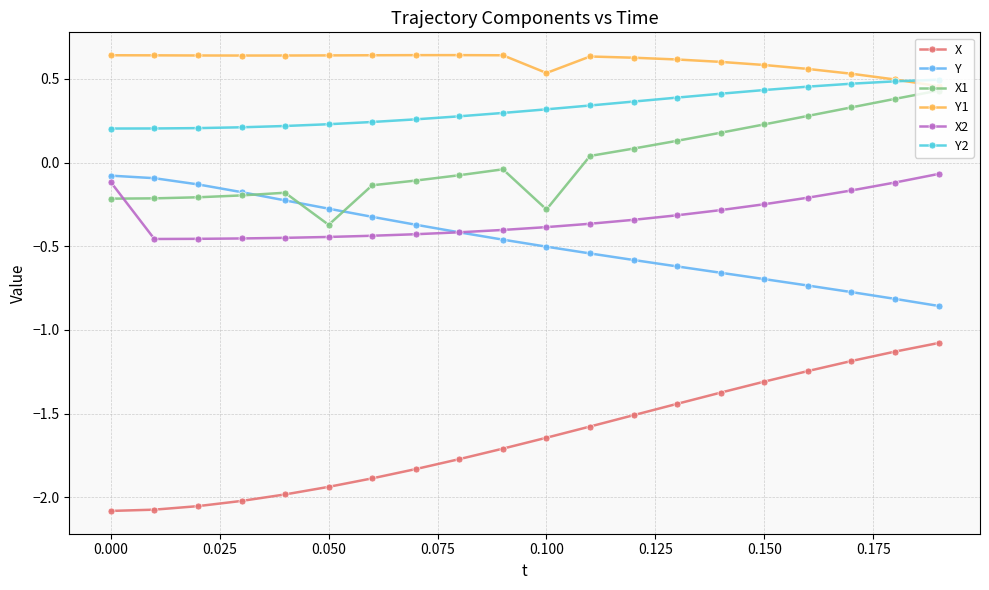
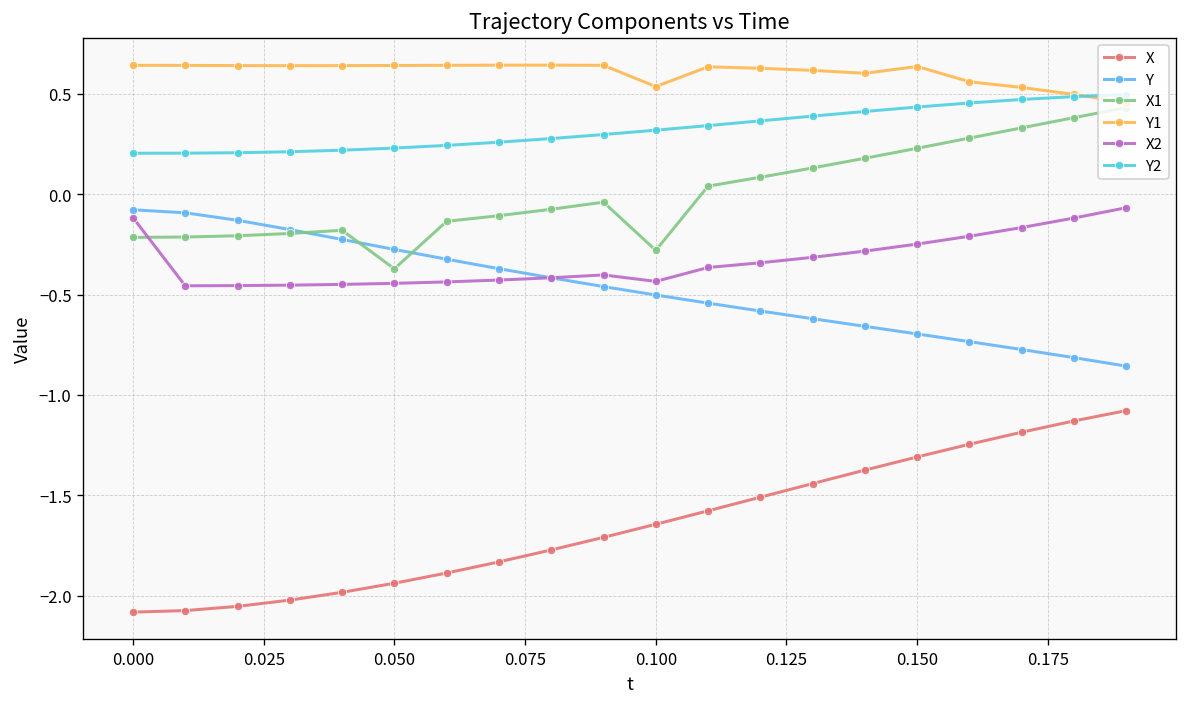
X2, 0.100: -0.39 -> -0.43
Y1, 0.150: 0.58 -> 0.64
